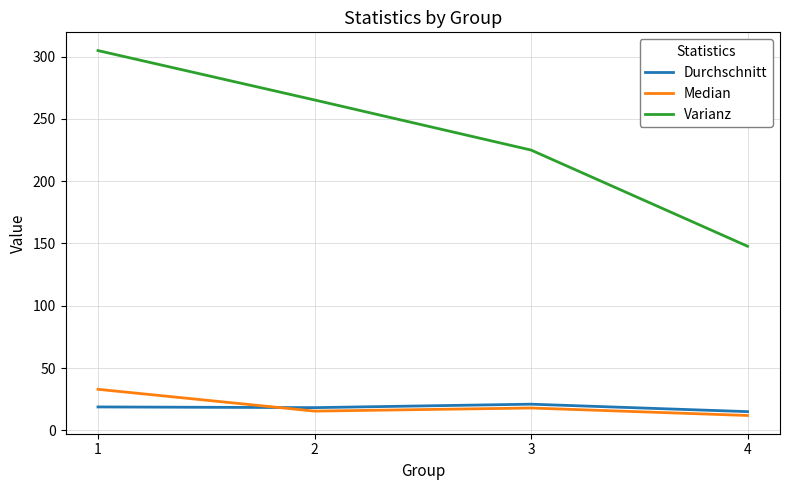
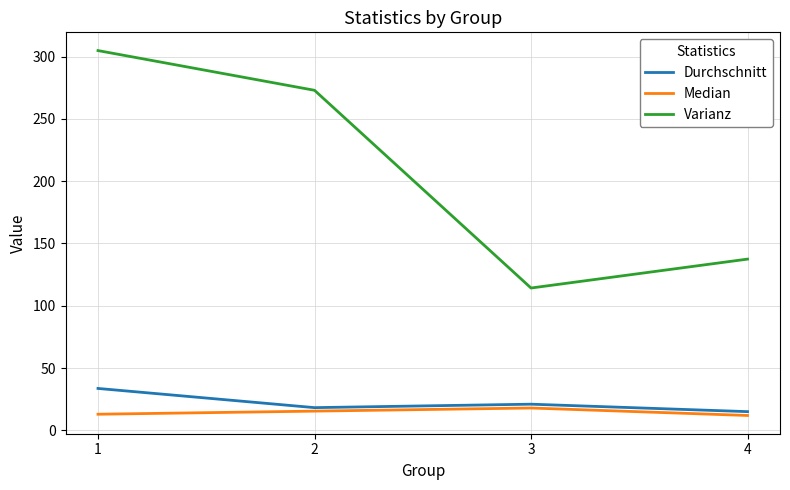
Durchschnitt, 1: 19 -> 34
Median, 1: 33 -> 13
Varianz, 2: 265 -> 273
Varianz, 3: 225 -> 114
Varianz, 4: 148 -> 137
